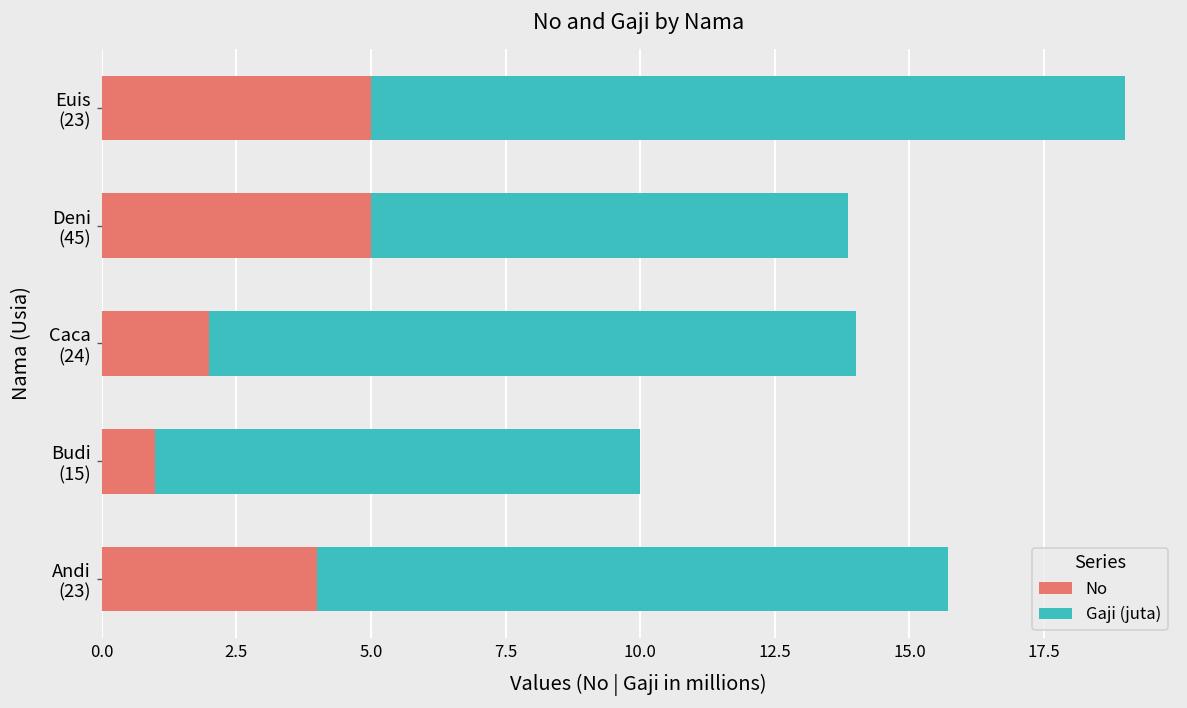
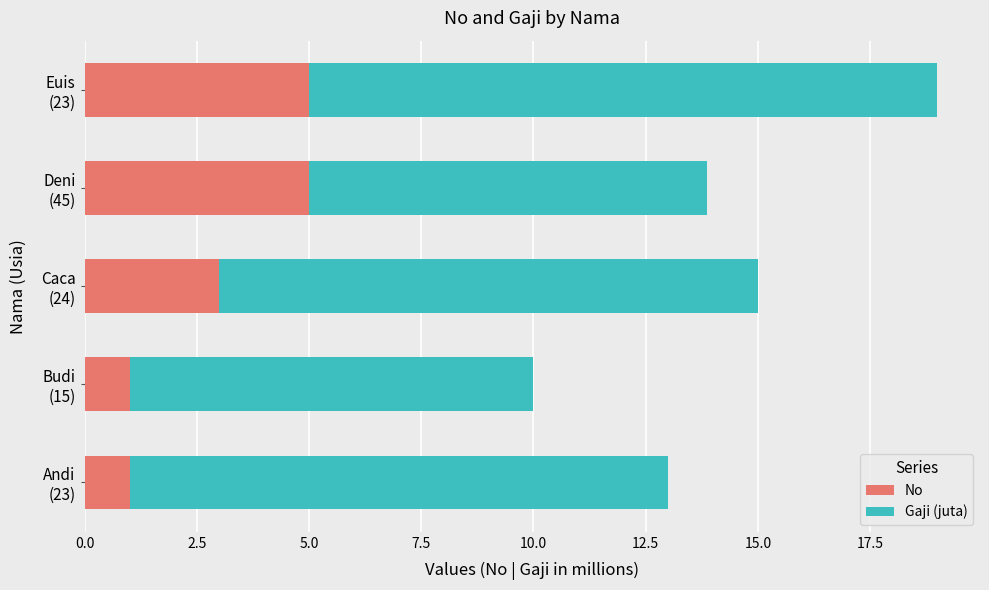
No, Caca (24): 2 -> 3
No, Andi (23): 4 -> 1
Gaji (juta), Andi (23): 11.7 -> 12.0
